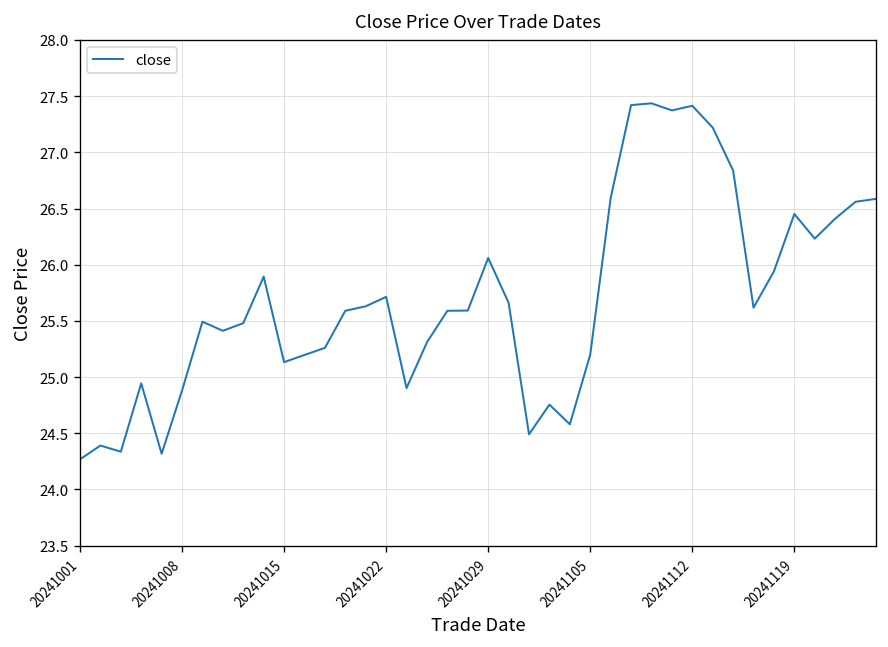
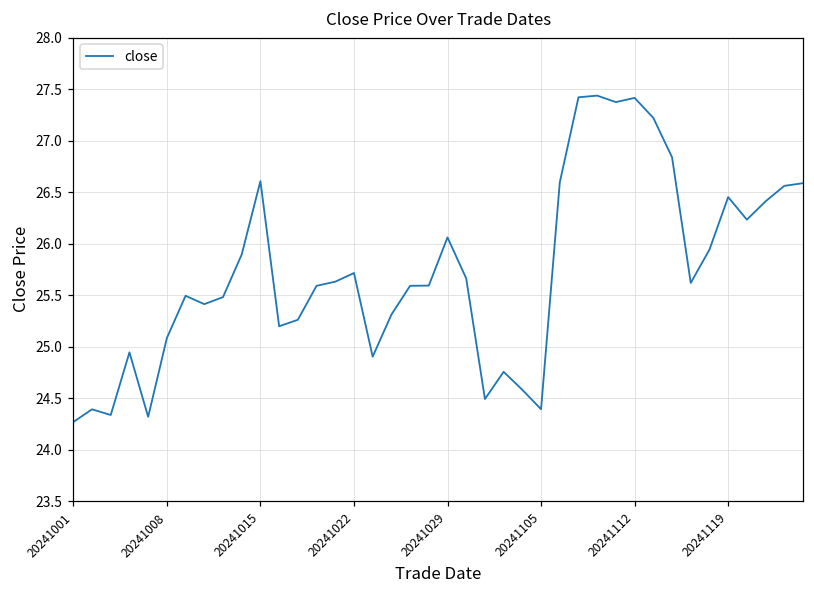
20241008: 24.9 -> 25.1
20241015: 25.1 -> 26.6
20241105: 25.2 -> 24.4
